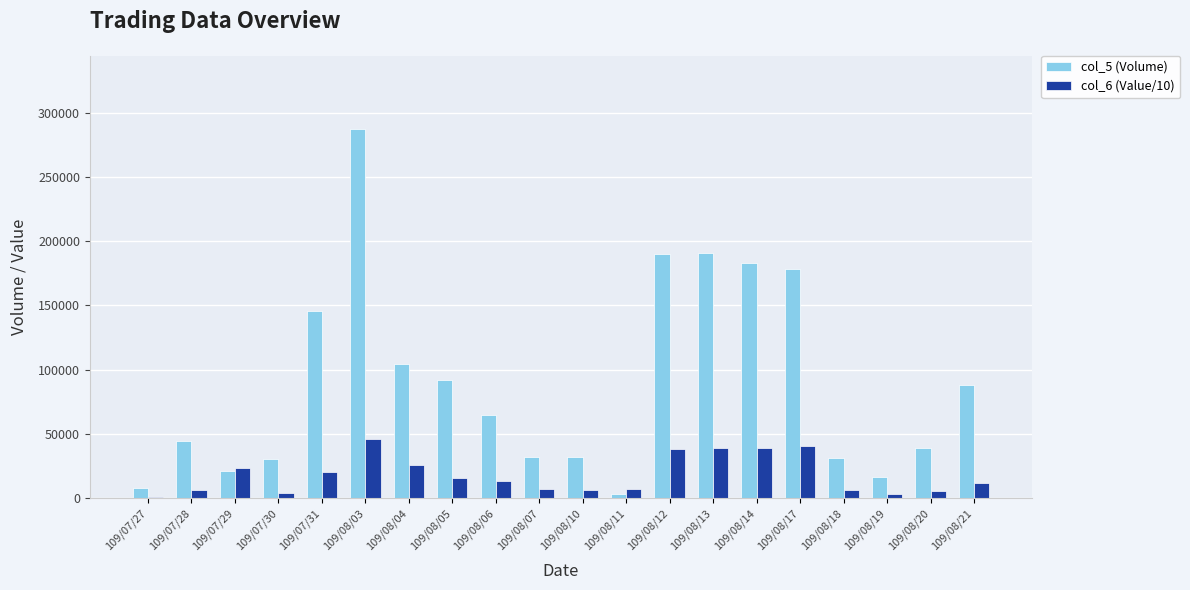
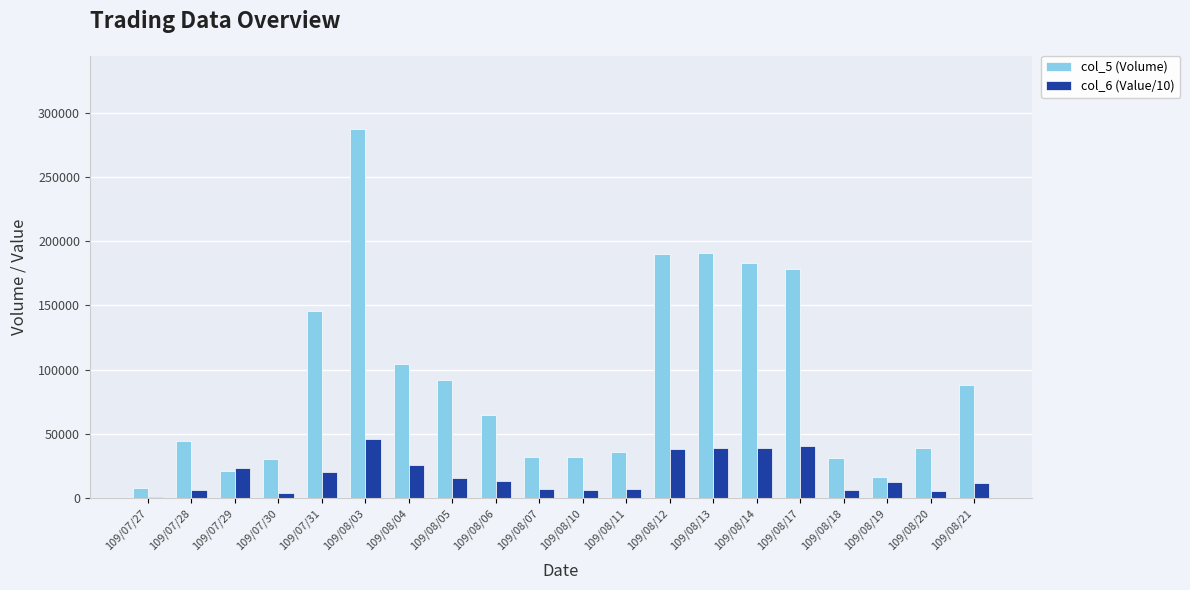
col_5 (Volume), 109/08/11: 3000 -> 36000
col_6 (Value/10), 109/08/19: 3000 -> 13000
